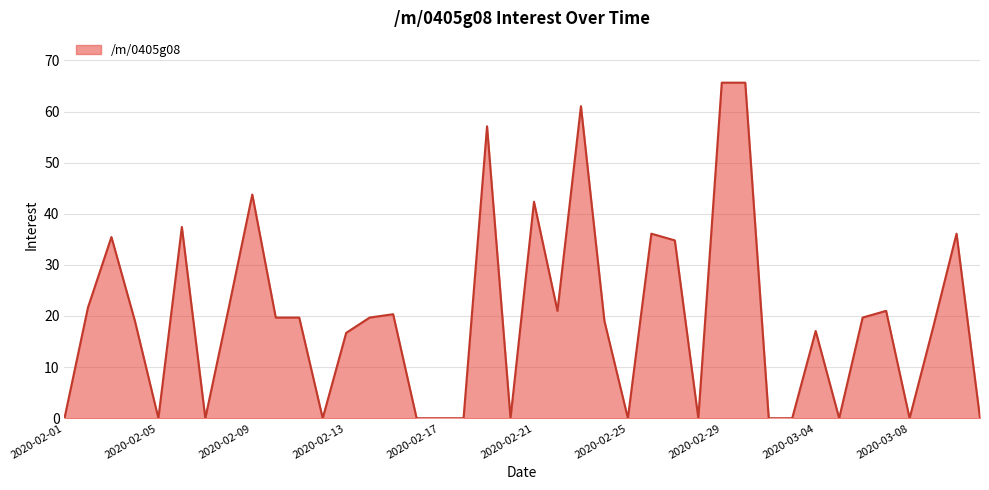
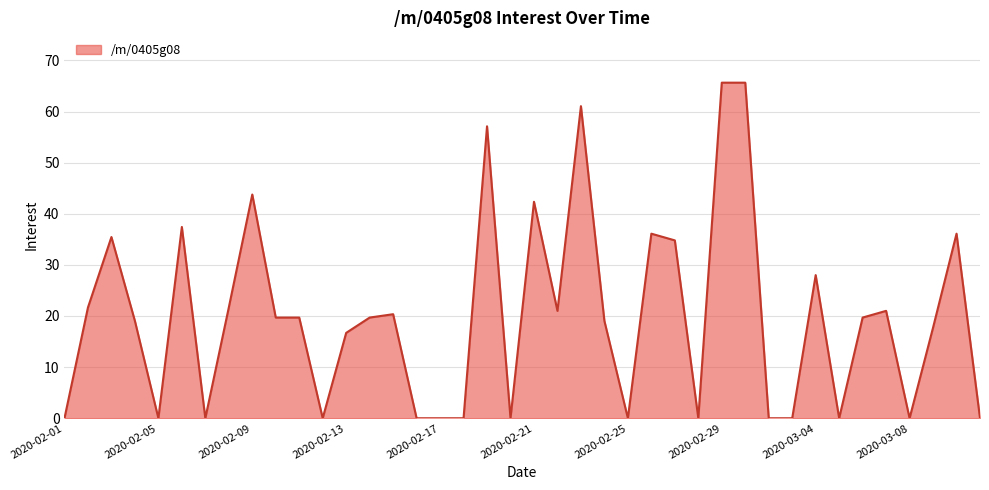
2020-03-04: 17 -> 28
